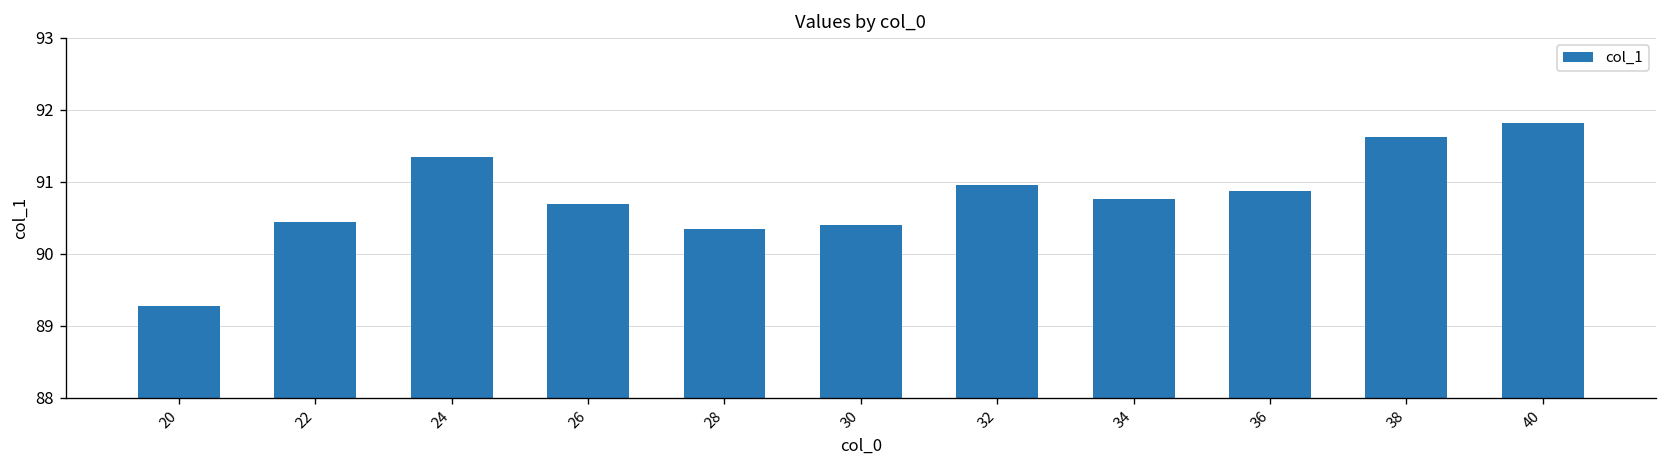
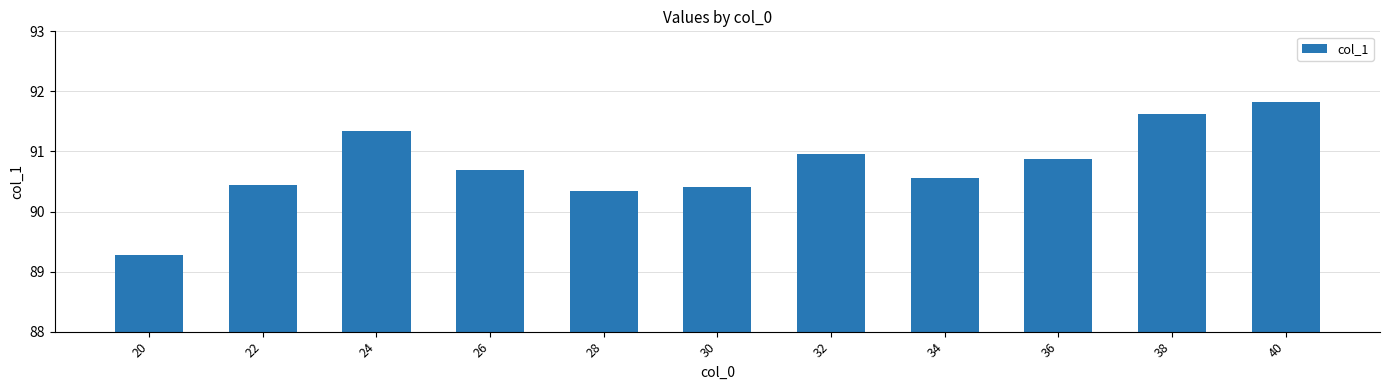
34: 90.8 -> 90.6
